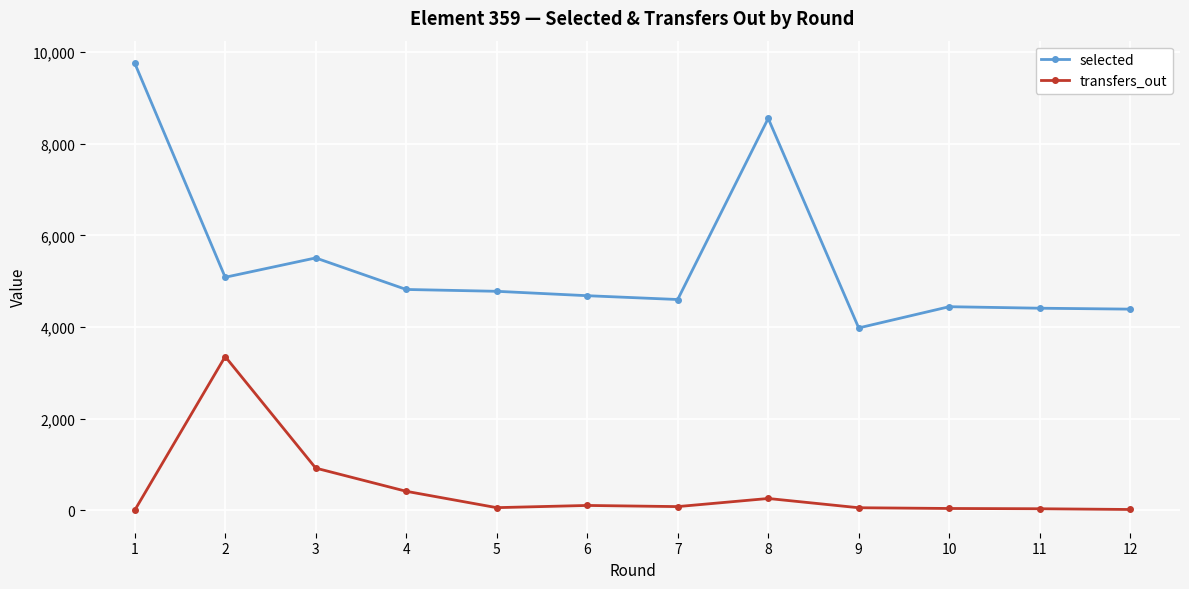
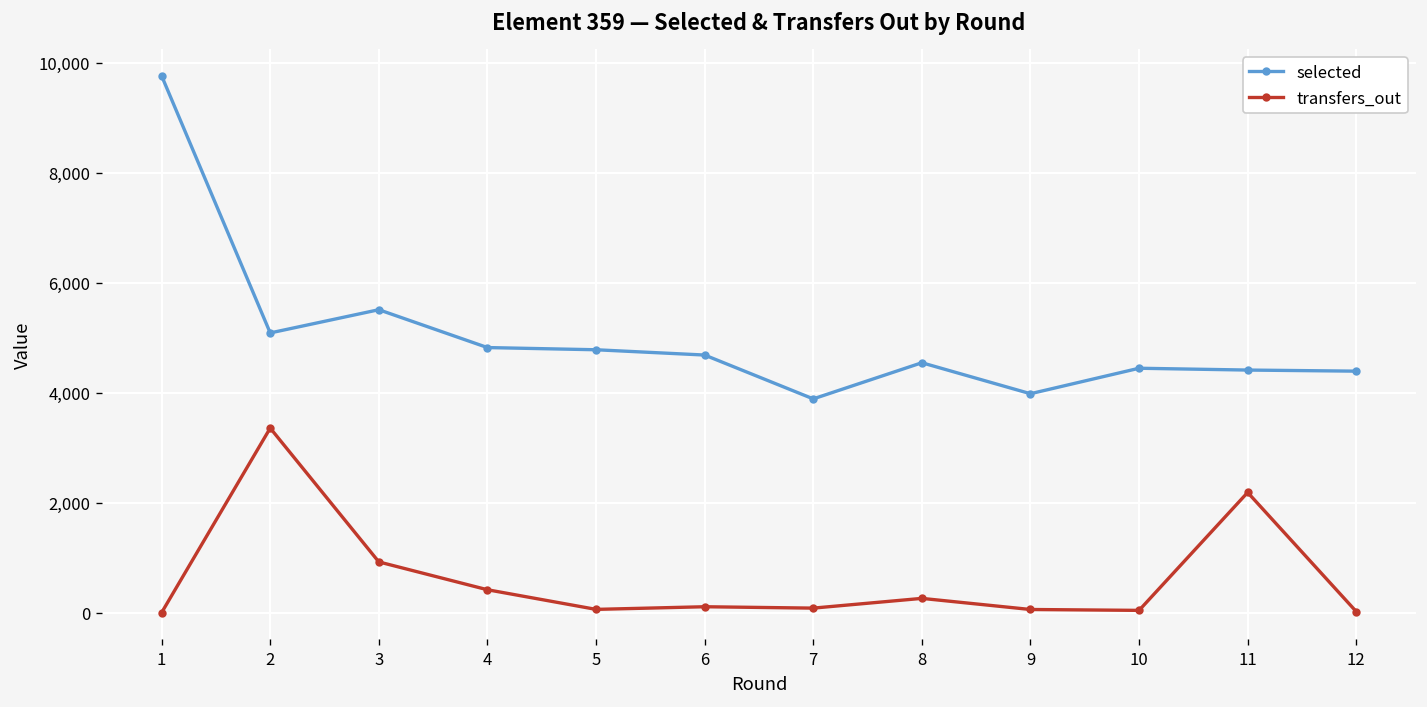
selected, 7: 4,600 -> 3,900
selected, 8: 8,600 -> 4,500
transfers_out, 11: 0 -> 2,200
